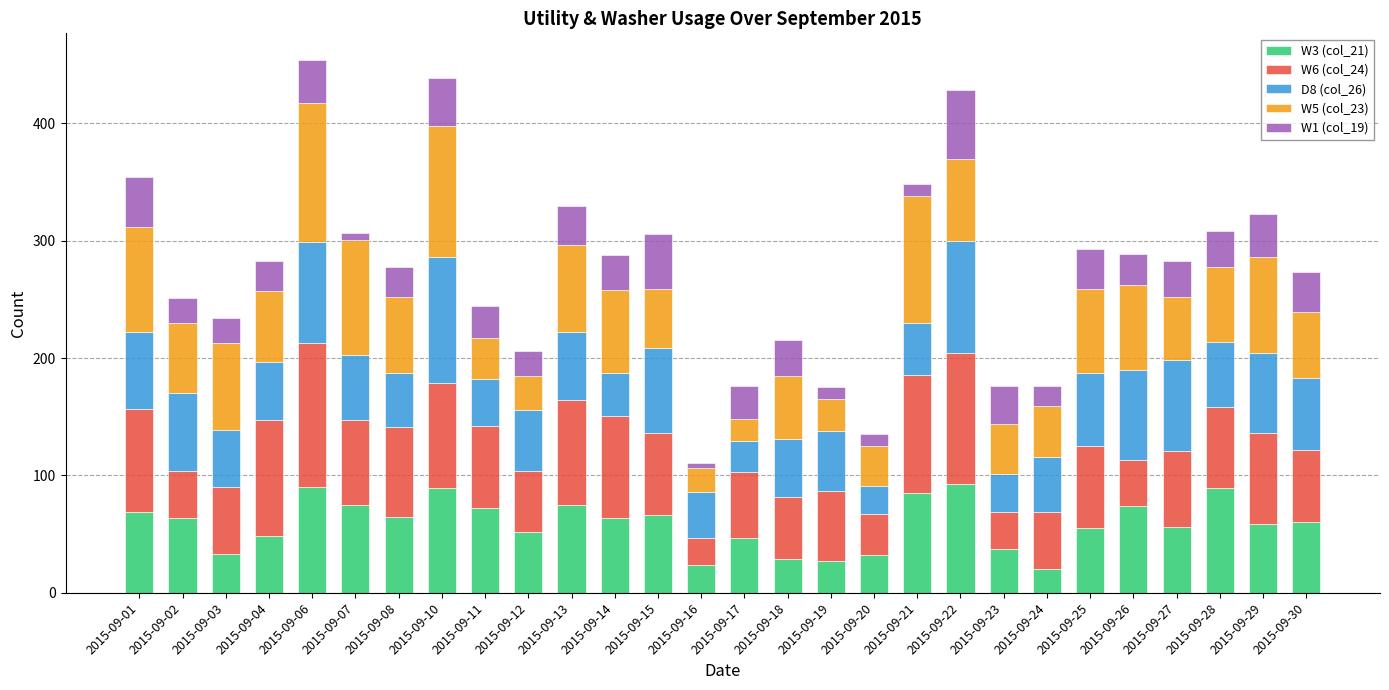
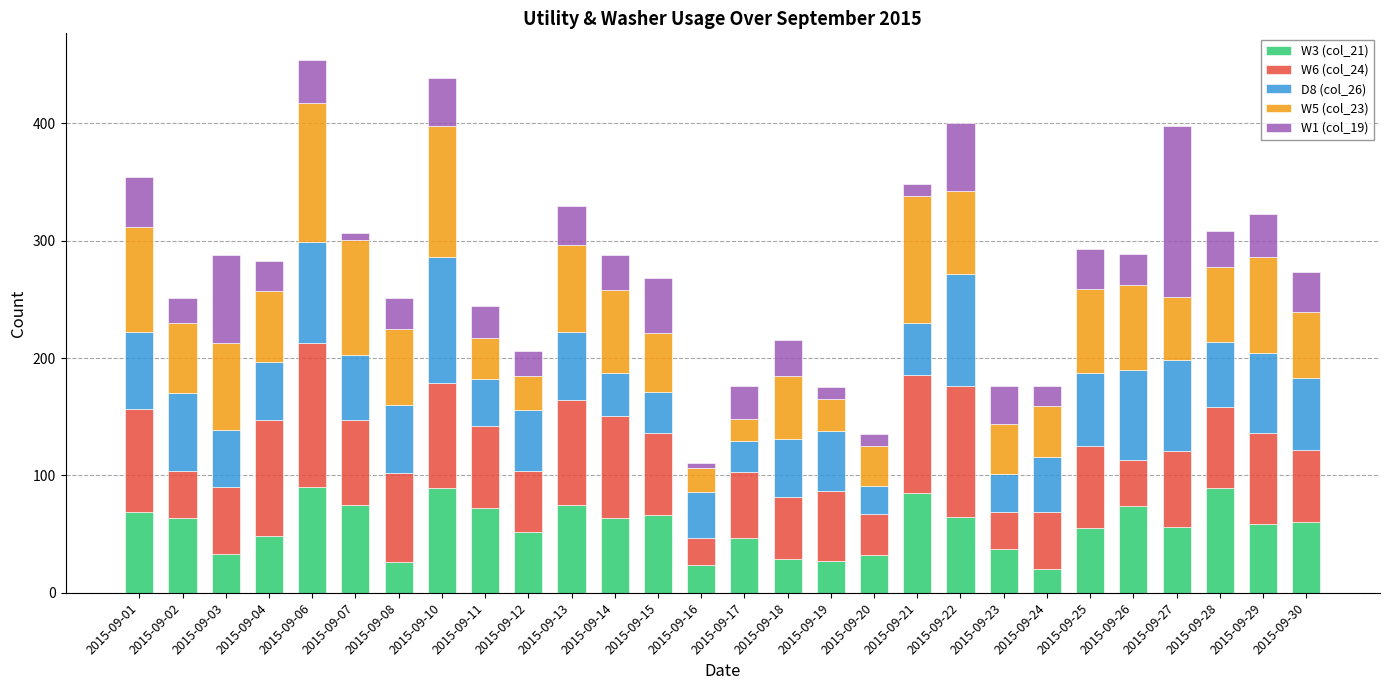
W1 (col_19), 2015-09-03: 21 -> 75
W3 (col_21), 2015-09-08: 65 -> 26
D8 (col_26), 2015-09-08: 46 -> 58
D8 (col_26), 2015-09-15: 73 -> 35
W3 (col_21), 2015-09-22: 93 -> 65
W1 (col_19), 2015-09-27: 31 -> 146
